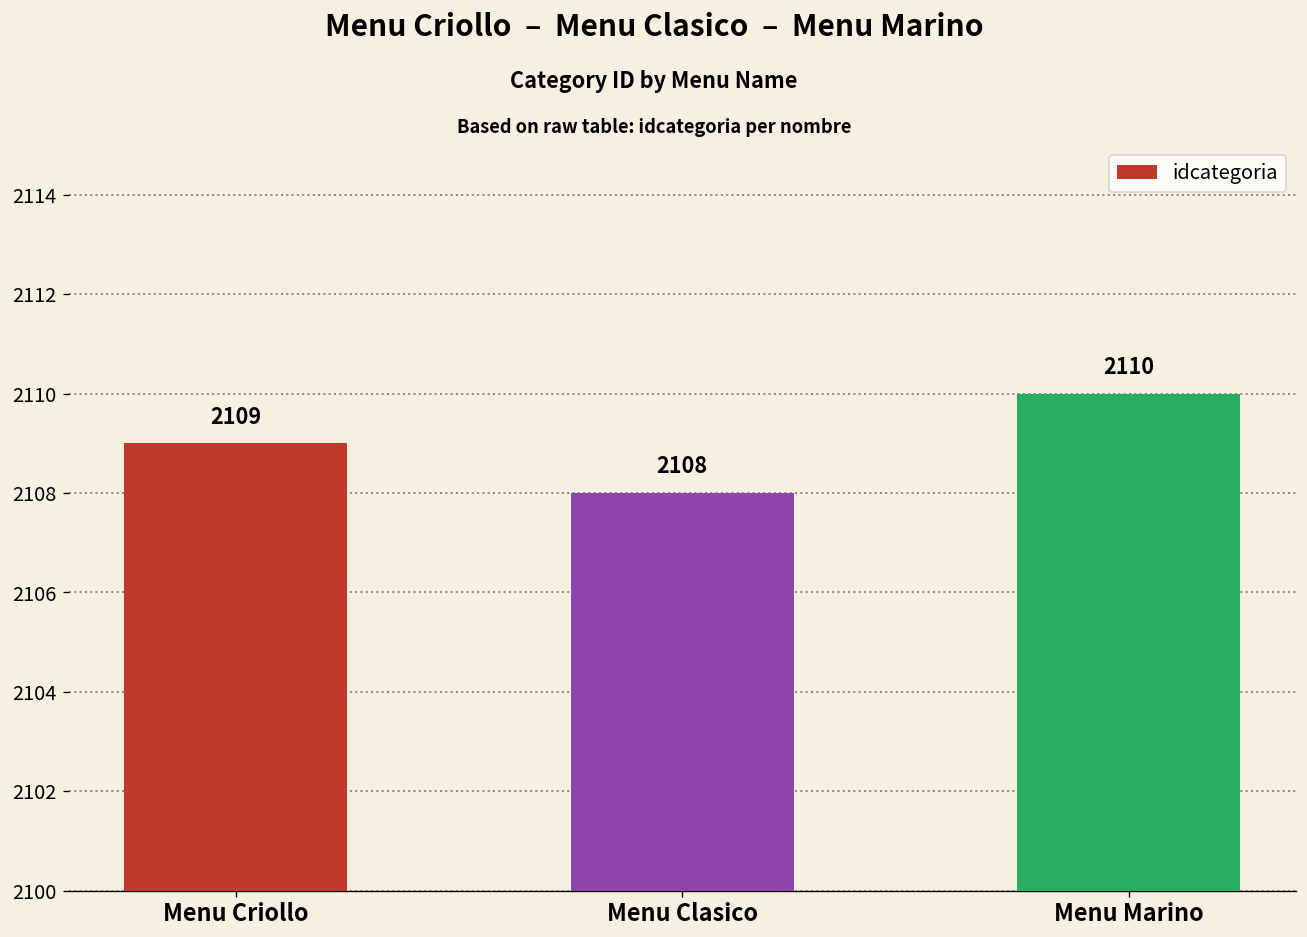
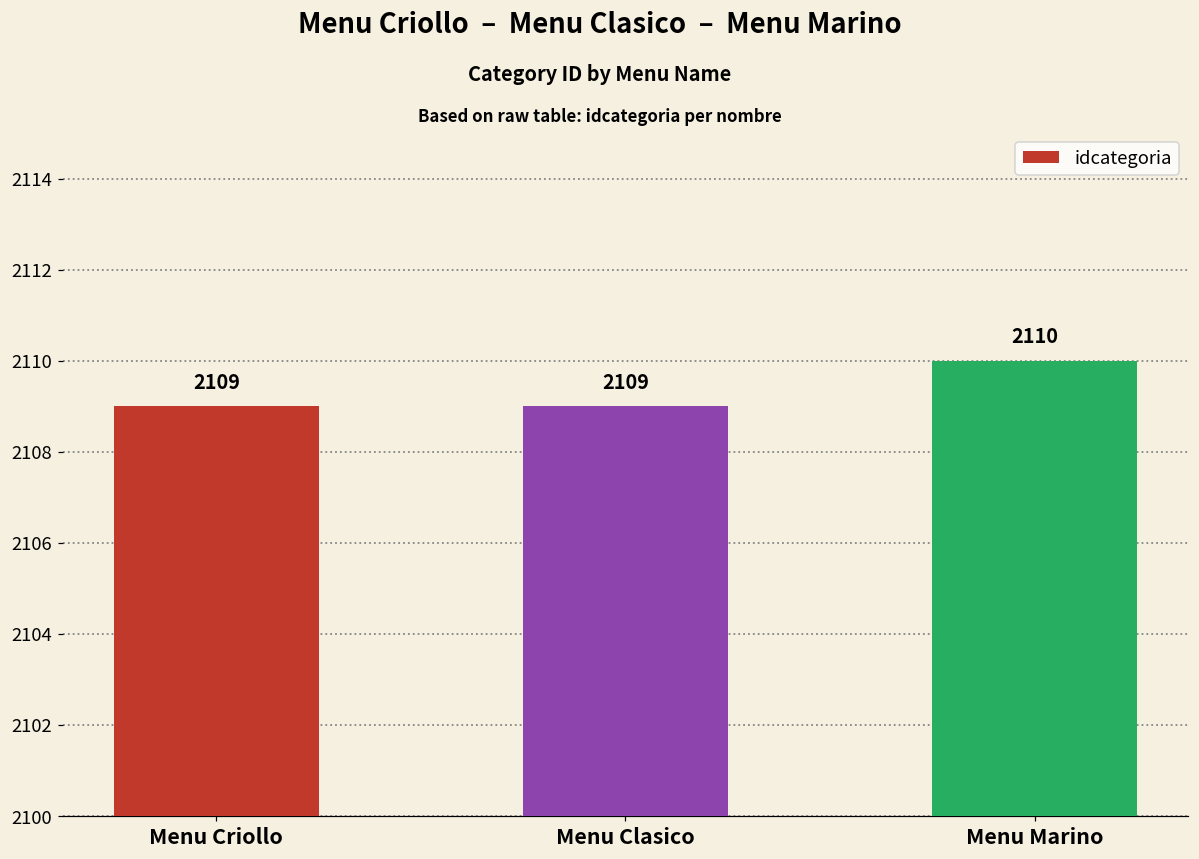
Menu Clasico: 2108 -> 2109
